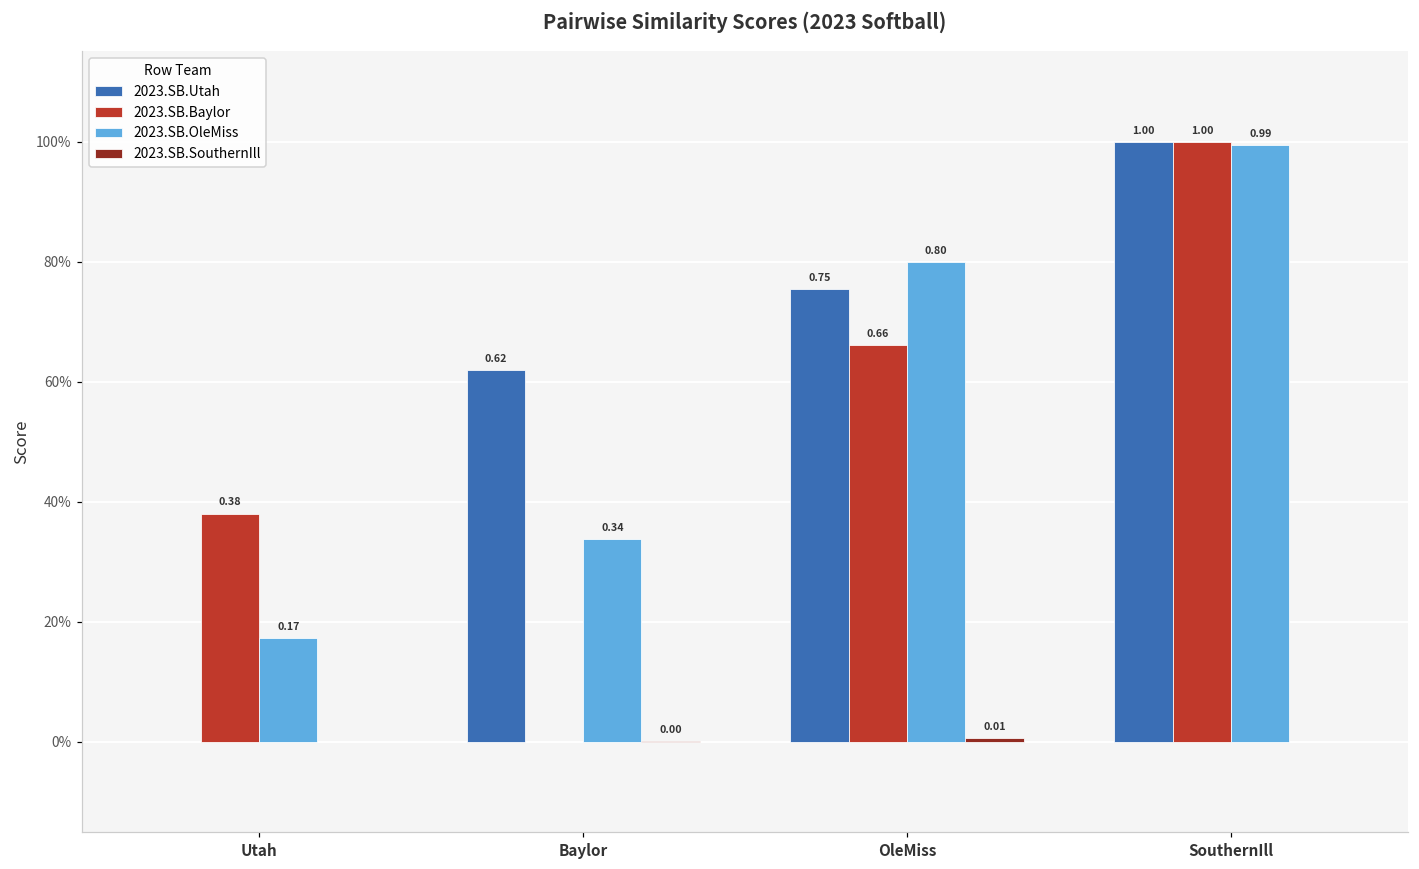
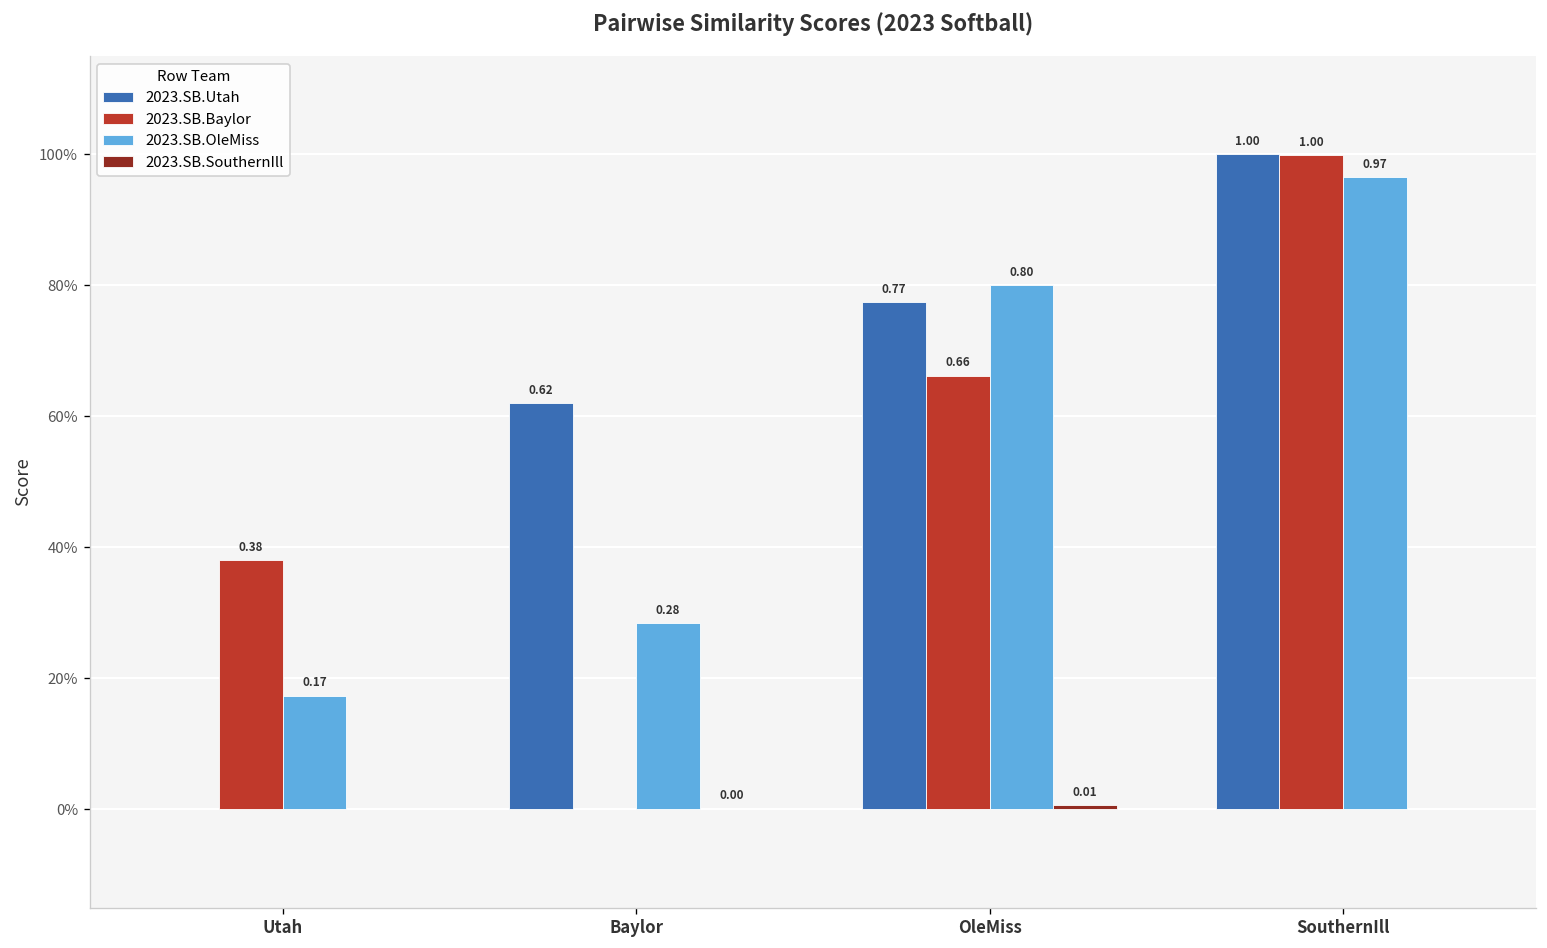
2023.SB.OleMiss, Baylor: 0.34 -> 0.28
2023.SB.Utah, OleMiss: 0.75 -> 0.77
2023.SB.OleMiss, SouthernIll: 0.99 -> 0.97
